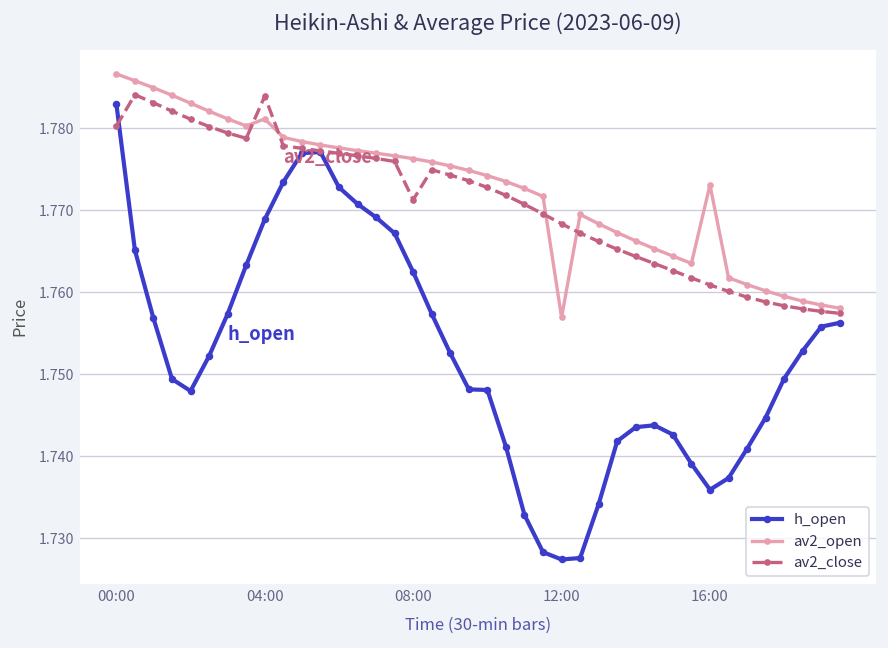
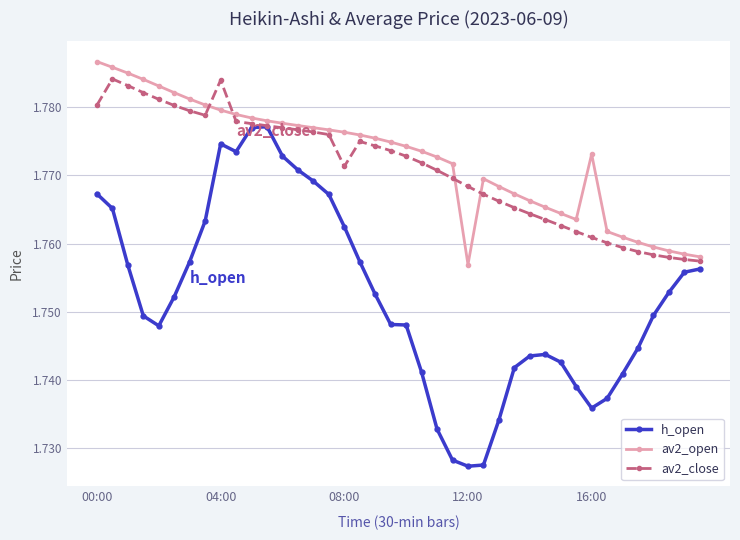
h_open, 00:00: 1.783 -> 1.767
h_open, 04:00: 1.769 -> 1.775
av2_open, 04:00: 1.781 -> 1.780
